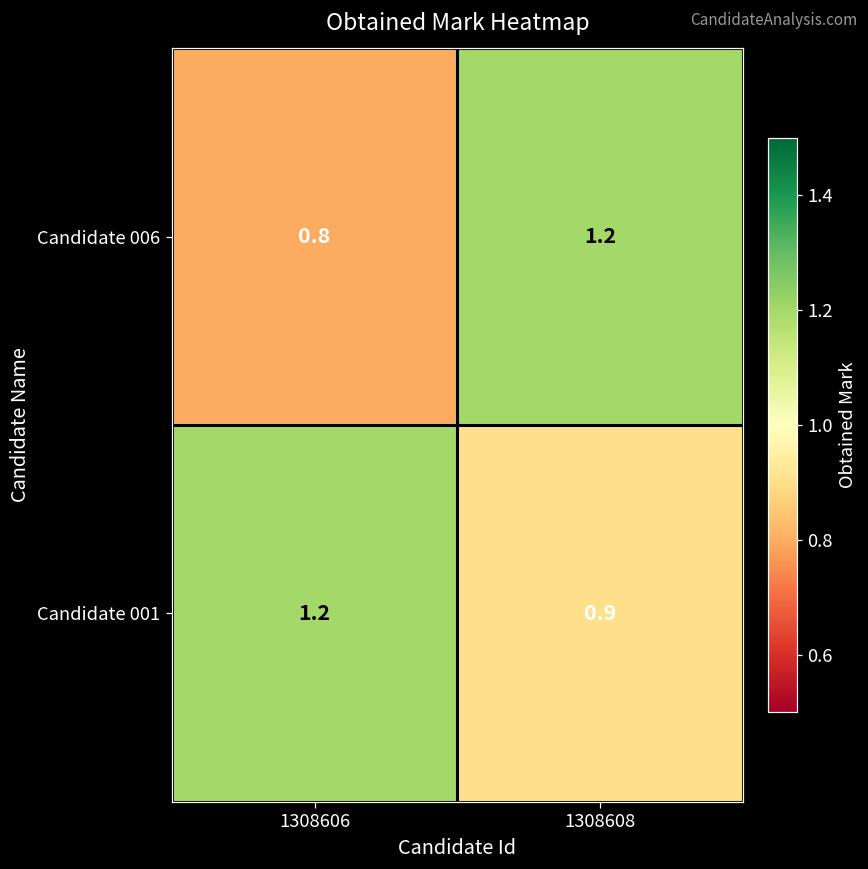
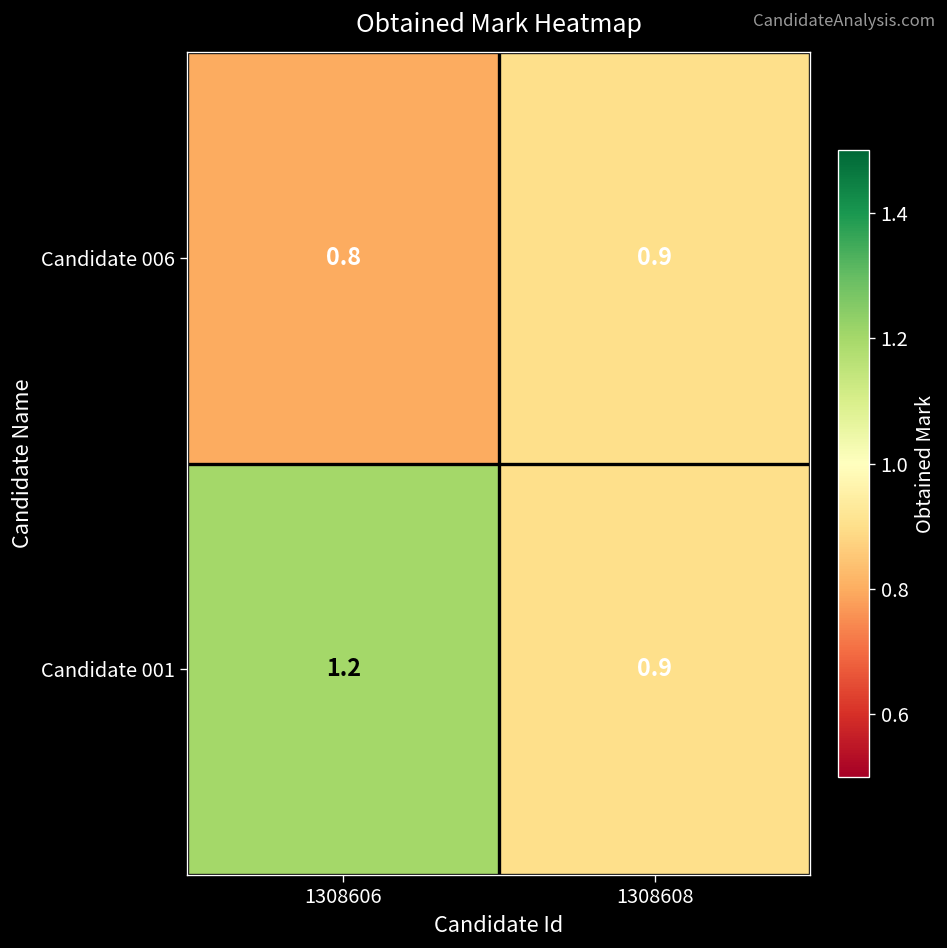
Candidate 006, 1308608: 1.2 -> 0.9
